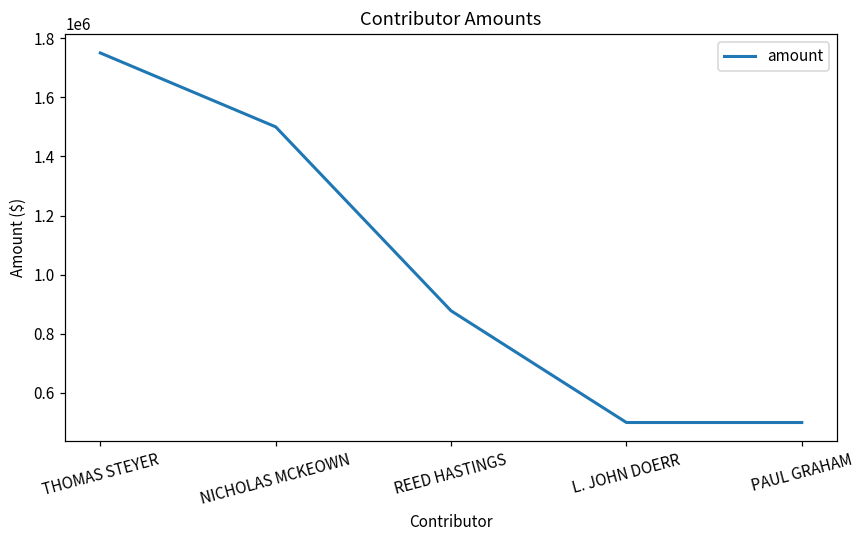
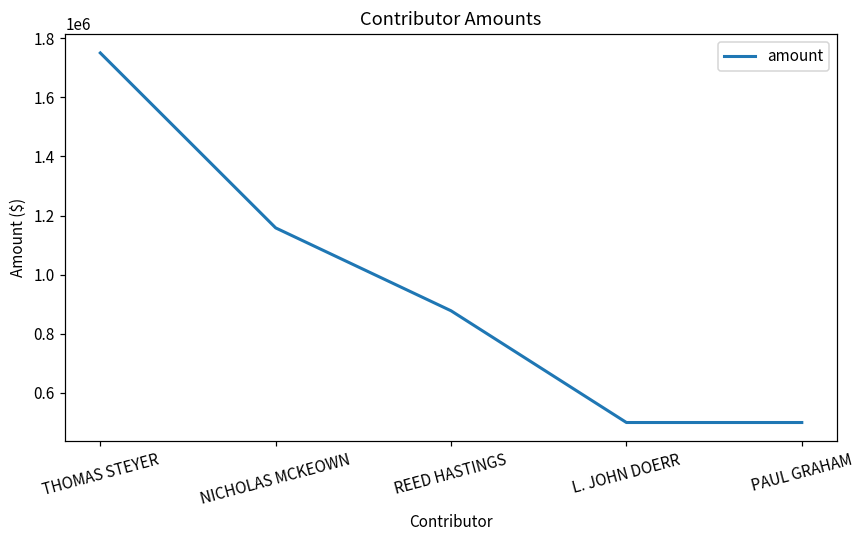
NICHOLAS MCKEOWN: 1500000 -> 1160000
